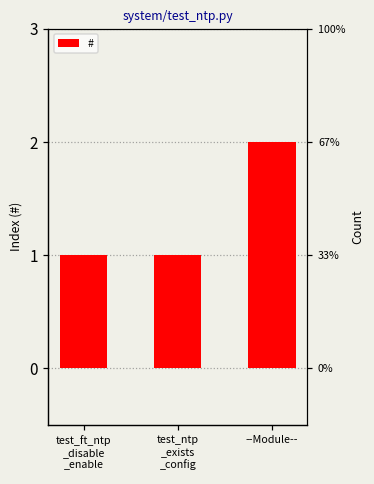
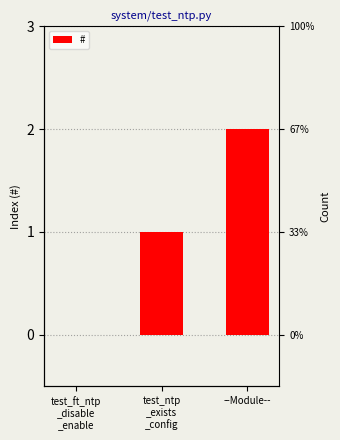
test_ft_ntp _disable _enable: 1 -> 0
